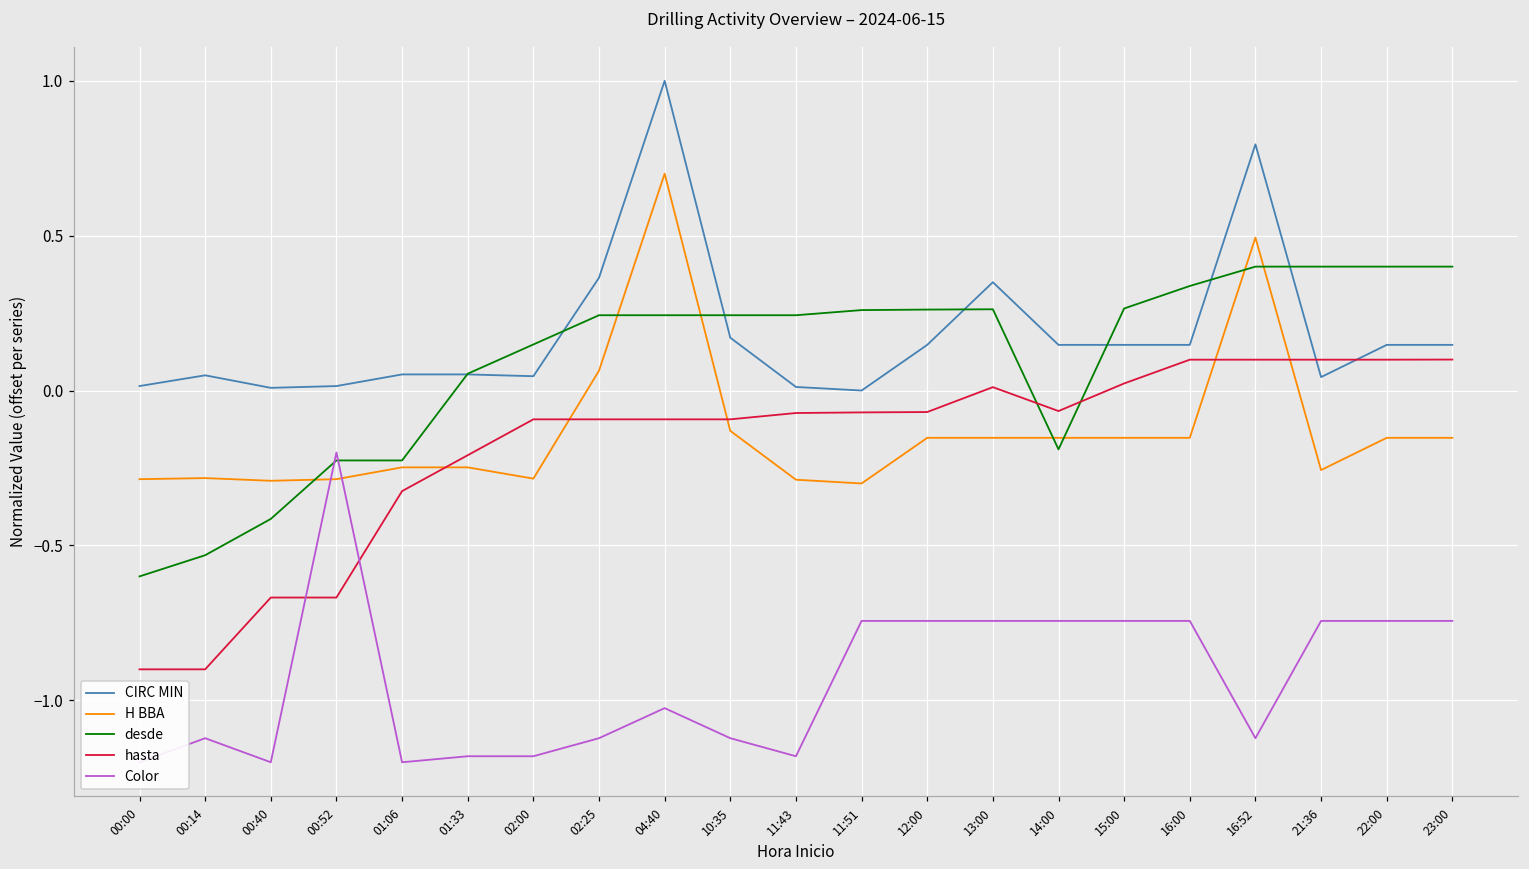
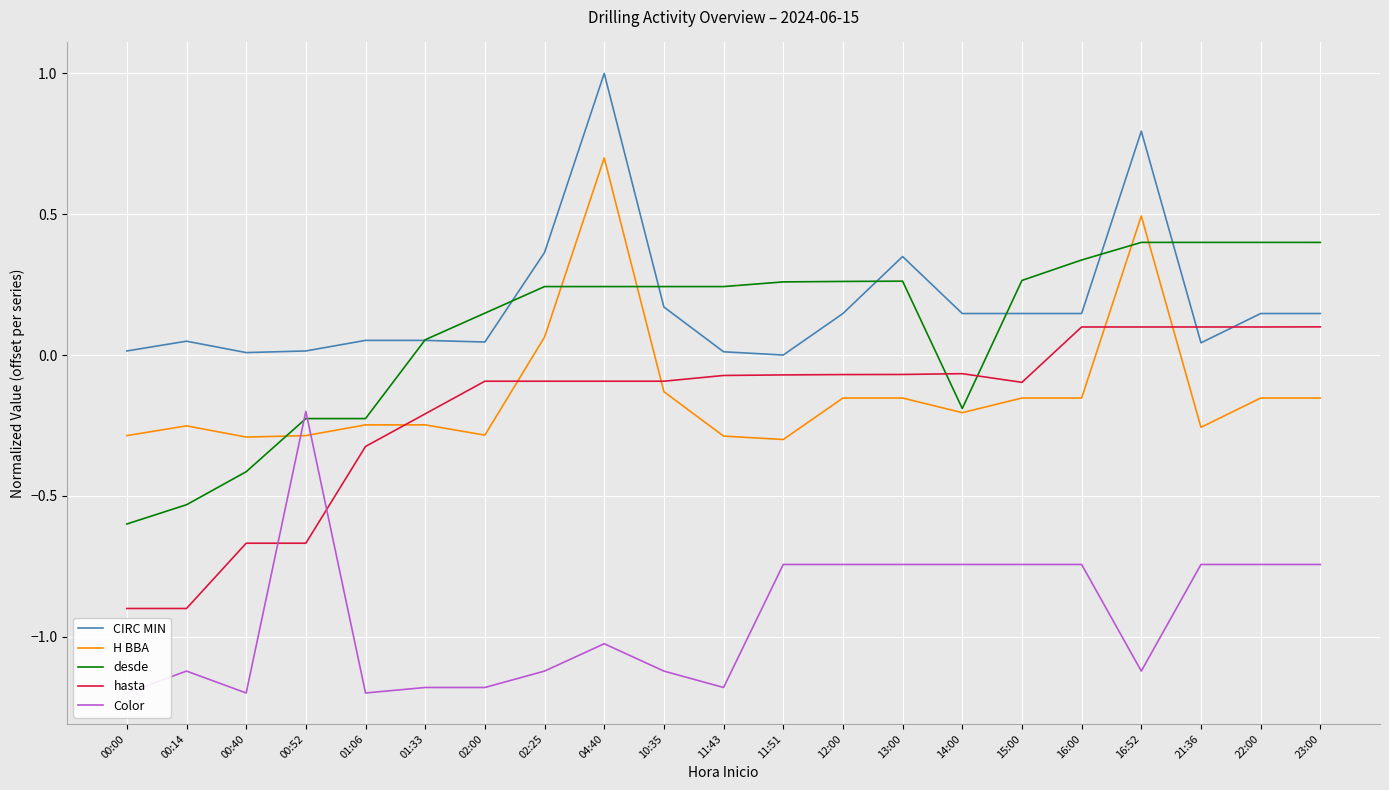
H BBA, 00:14: -0.28 -> -0.25
hasta, 13:00: 0.01 -> -0.07
H BBA, 14:00: -0.15 -> -0.20
hasta, 15:00: 0.02 -> -0.10
